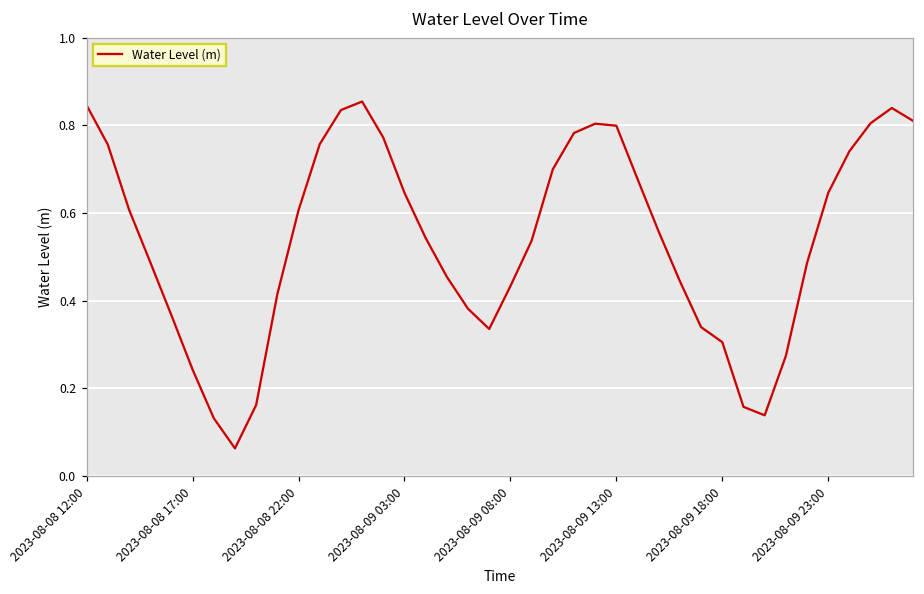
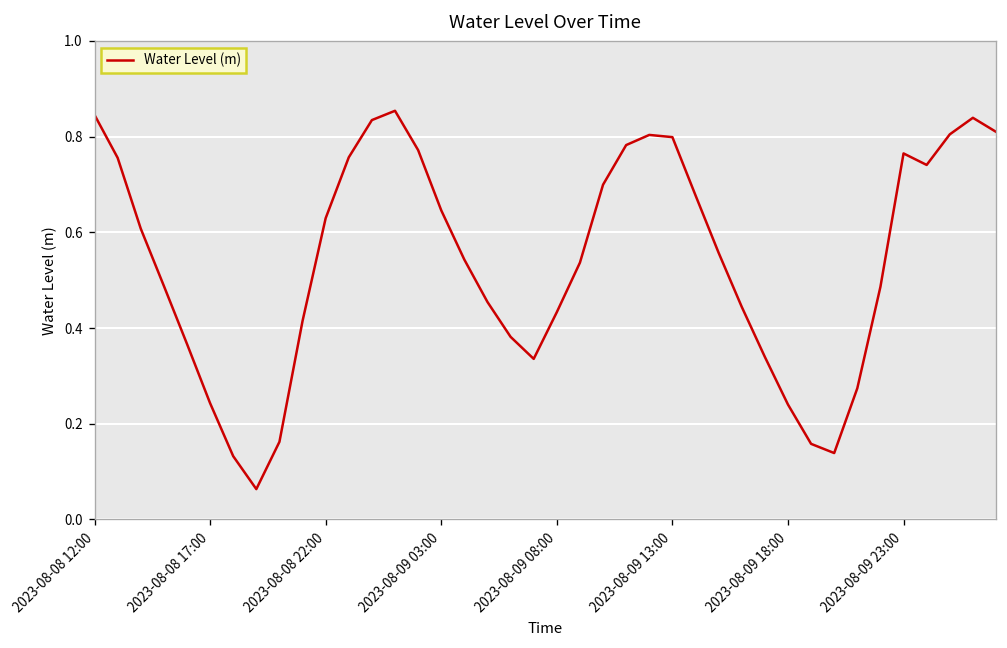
2023-08-08 22:00: 0.61 -> 0.63
2023-08-09 18:00: 0.31 -> 0.24
2023-08-09 23:00: 0.65 -> 0.76
